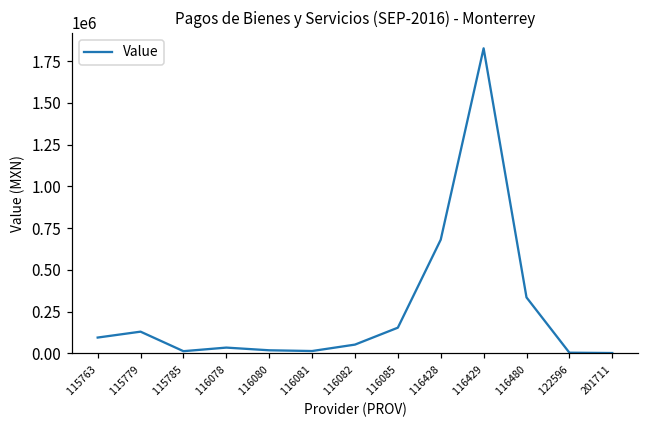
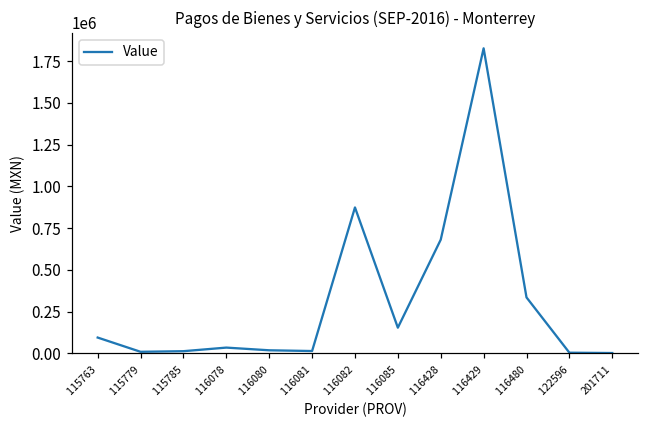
115779: 130000 -> 10000
116082: 50000 -> 870000
